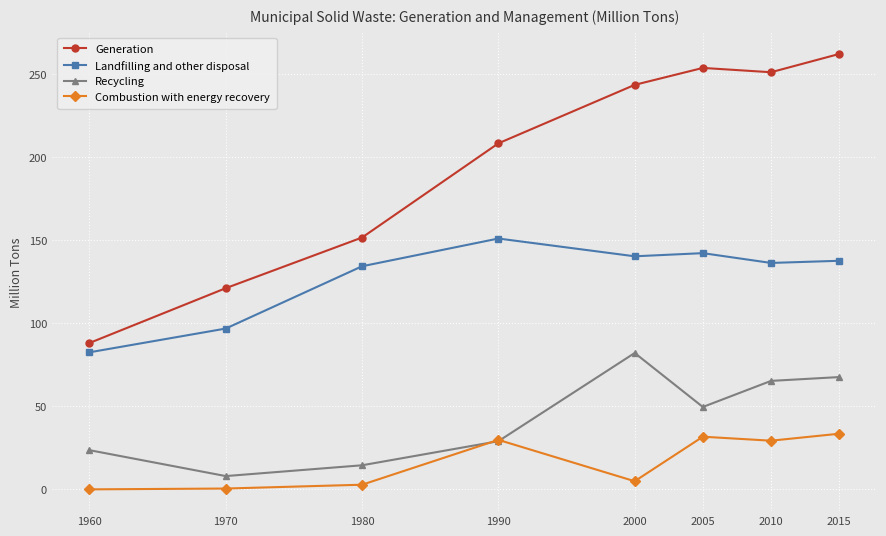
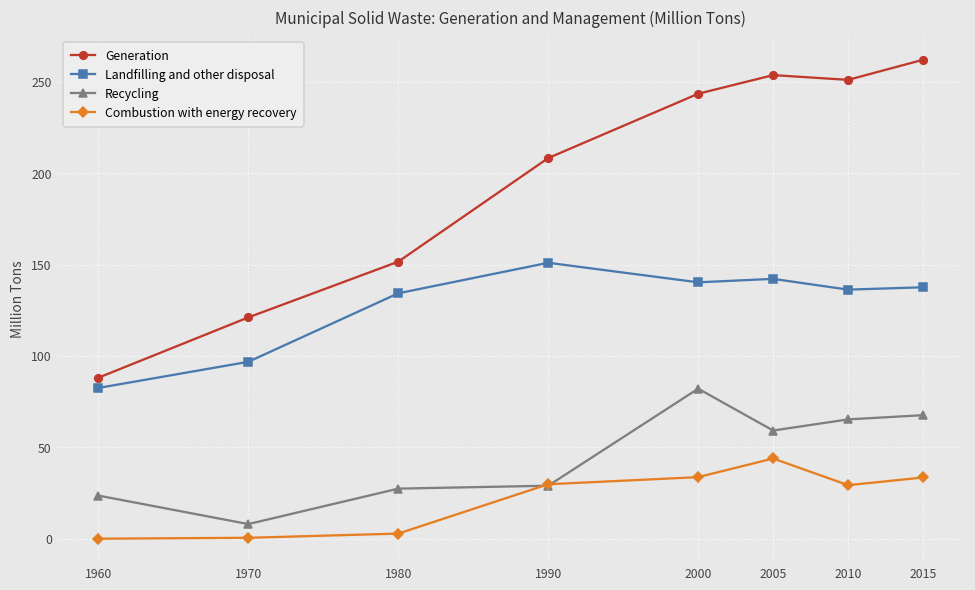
Recycling, 1980: 15 -> 27
Combustion with energy recovery, 2000: 5 -> 34
Recycling, 2005: 50 -> 59
Combustion with energy recovery, 2005: 32 -> 44
